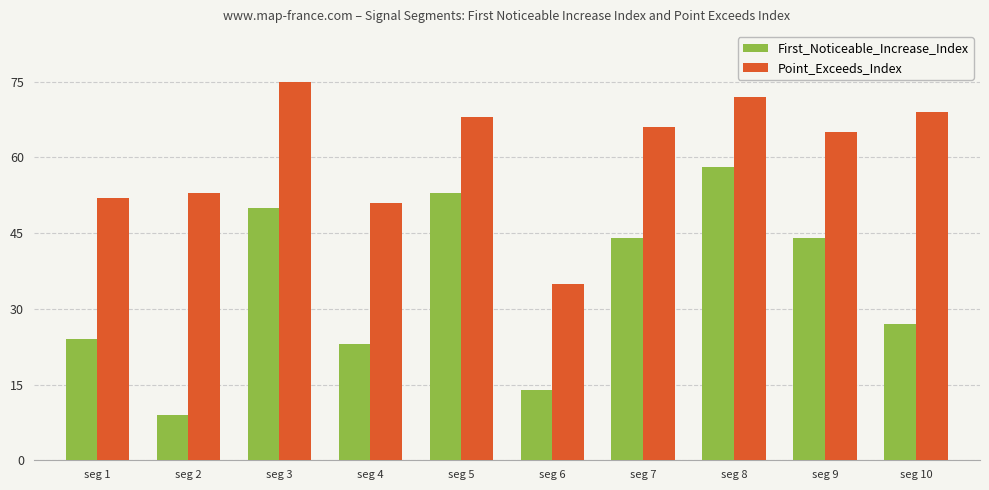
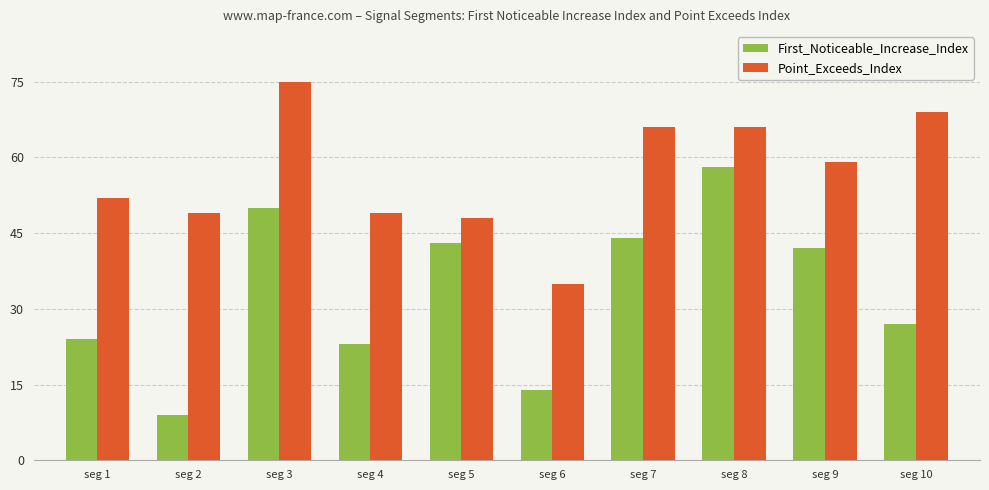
Point_Exceeds_Index, seg 2: 53 -> 49
Point_Exceeds_Index, seg 4: 51 -> 49
First_Noticeable_Increase_Index, seg 5: 53 -> 43
Point_Exceeds_Index, seg 5: 68 -> 48
Point_Exceeds_Index, seg 8: 72 -> 66
First_Noticeable_Increase_Index, seg 9: 44 -> 42
Point_Exceeds_Index, seg 9: 65 -> 59
